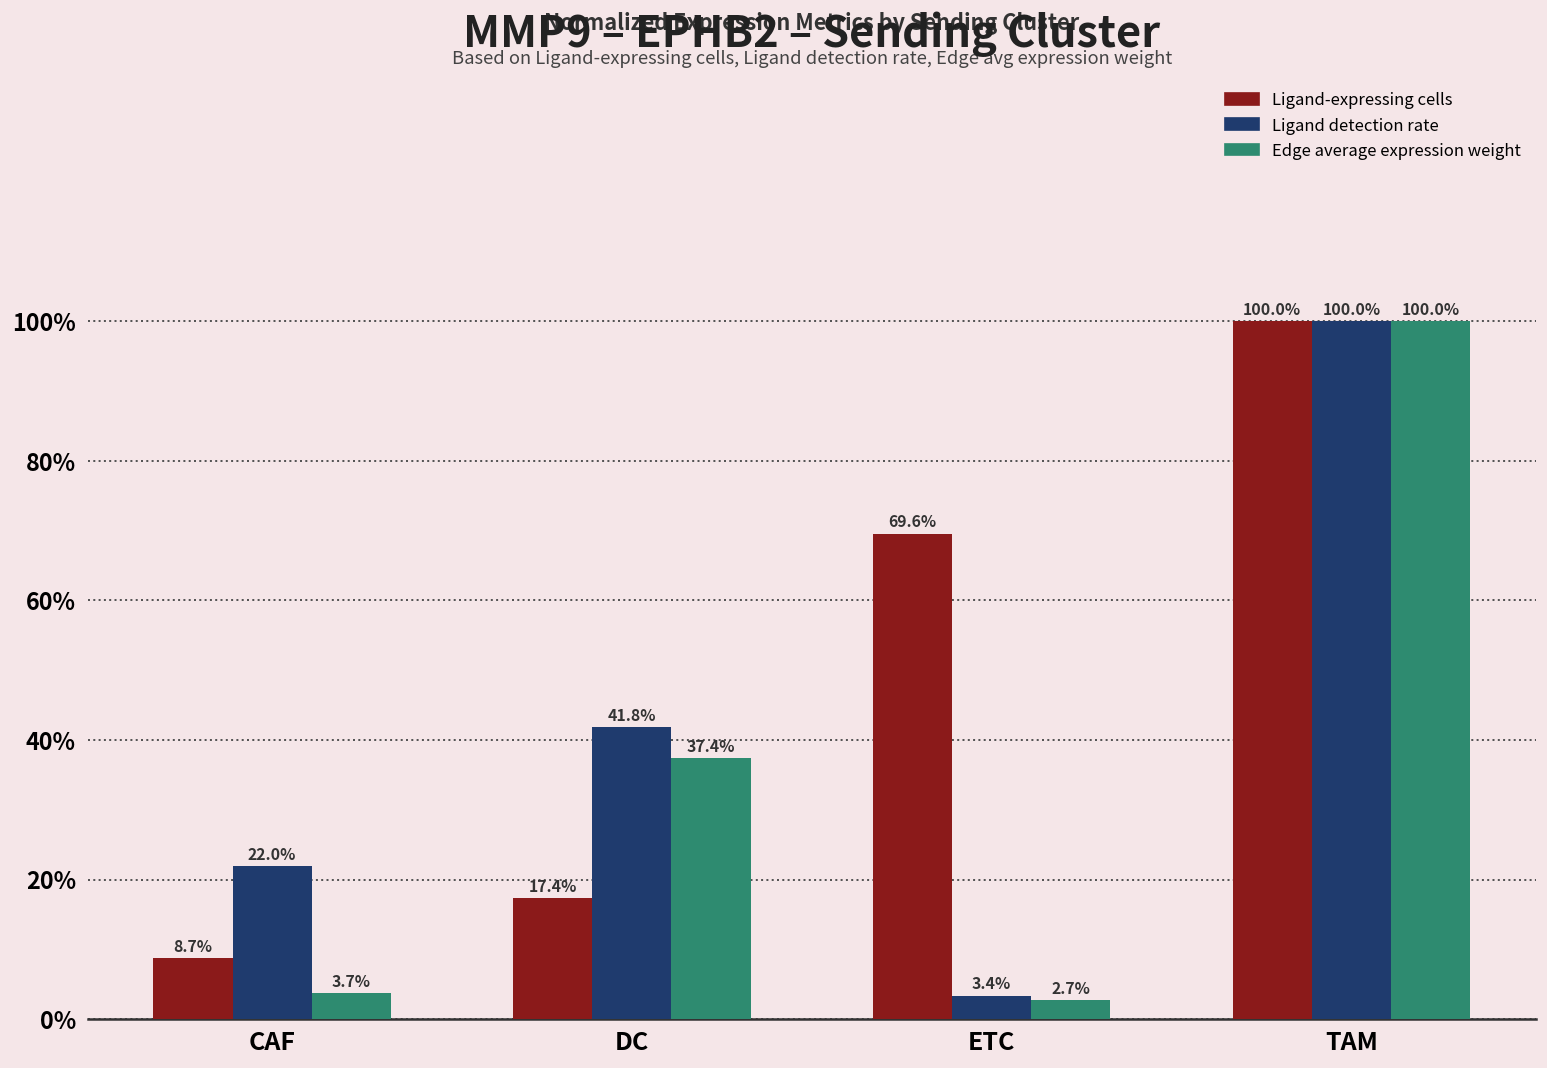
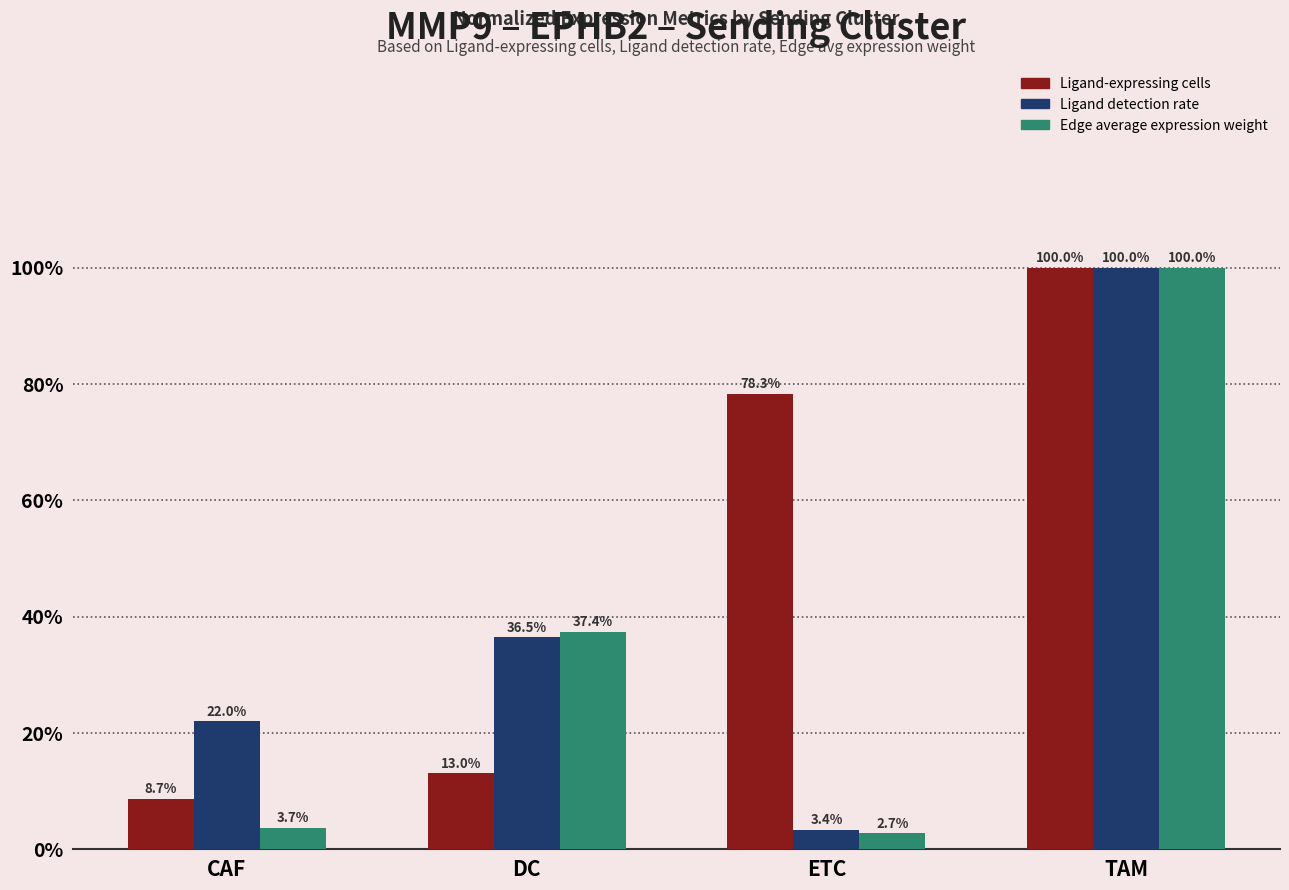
Ligand-expressing cells, DC: 17.4% -> 13.0%
Ligand detection rate, DC: 41.8% -> 36.5%
Ligand-expressing cells, ETC: 69.6% -> 78.3%
